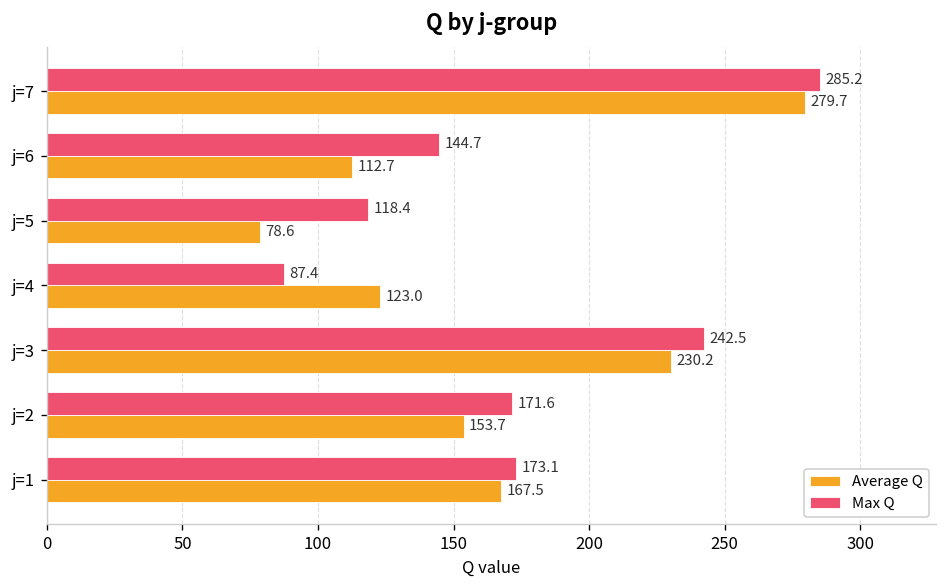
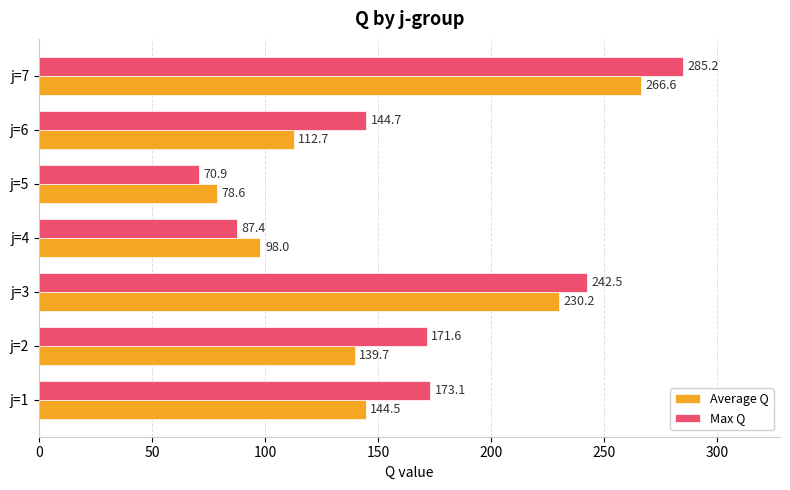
Average Q, j=7: 279.7 -> 266.6
Max Q, j=5: 118.4 -> 70.9
Average Q, j=4: 123.0 -> 98.0
Average Q, j=2: 153.7 -> 139.7
Average Q, j=1: 167.5 -> 144.5
